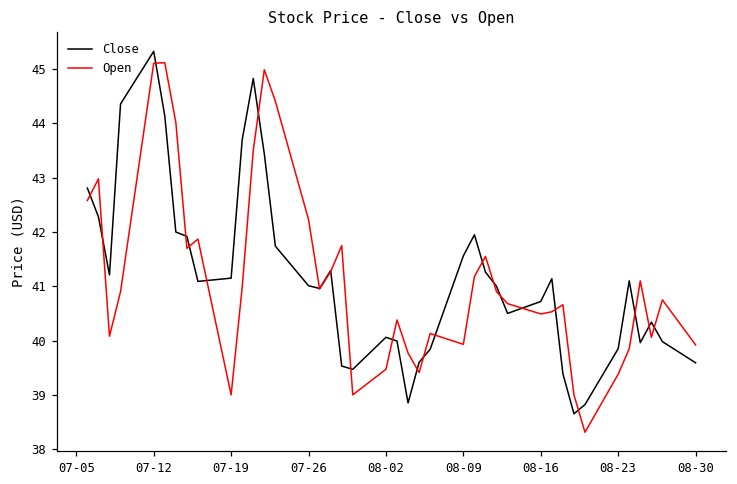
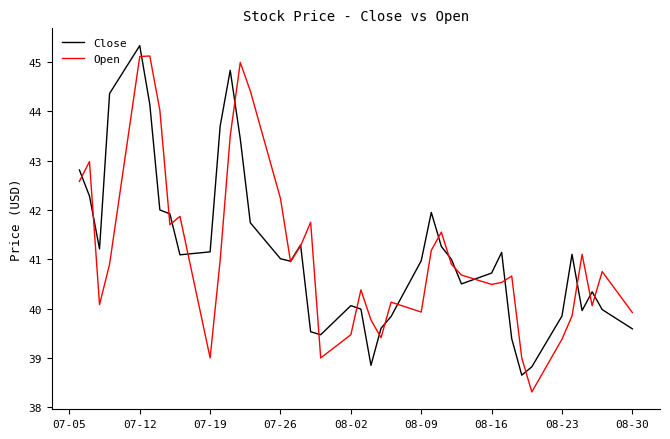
Close, 08-09: 41.6 -> 41.0
